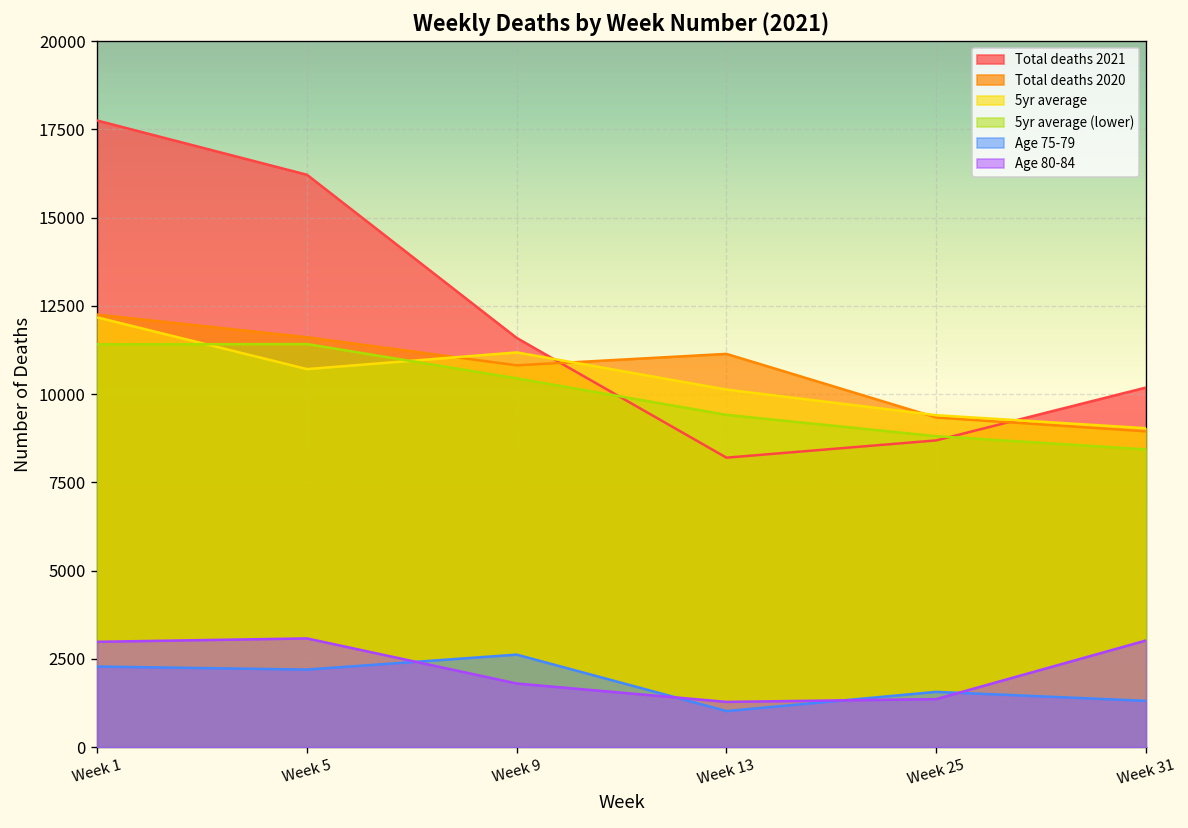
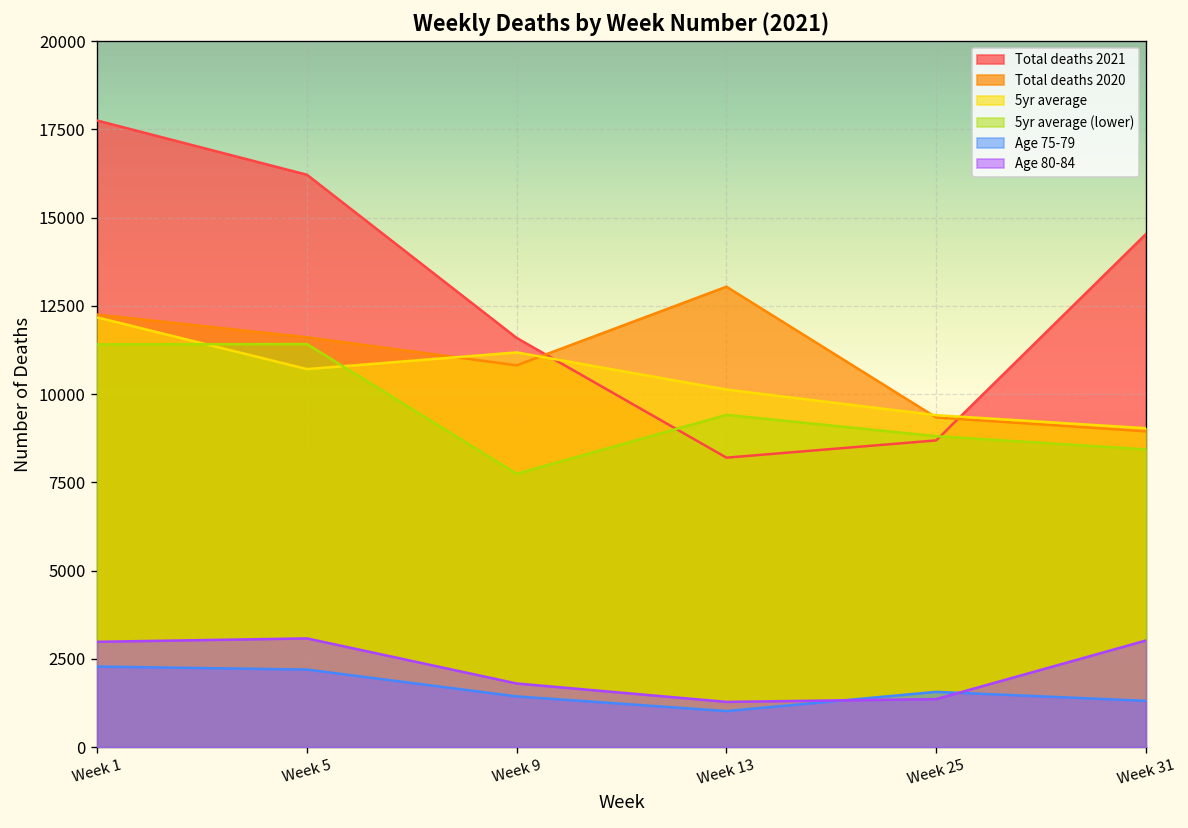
5yr average (lower), Week 9: 10400 -> 7700
Age 75-79, Week 9: 2600 -> 1400
Total deaths 2020, Week 13: 11100 -> 13000
Total deaths 2021, Week 31: 10200 -> 14500
